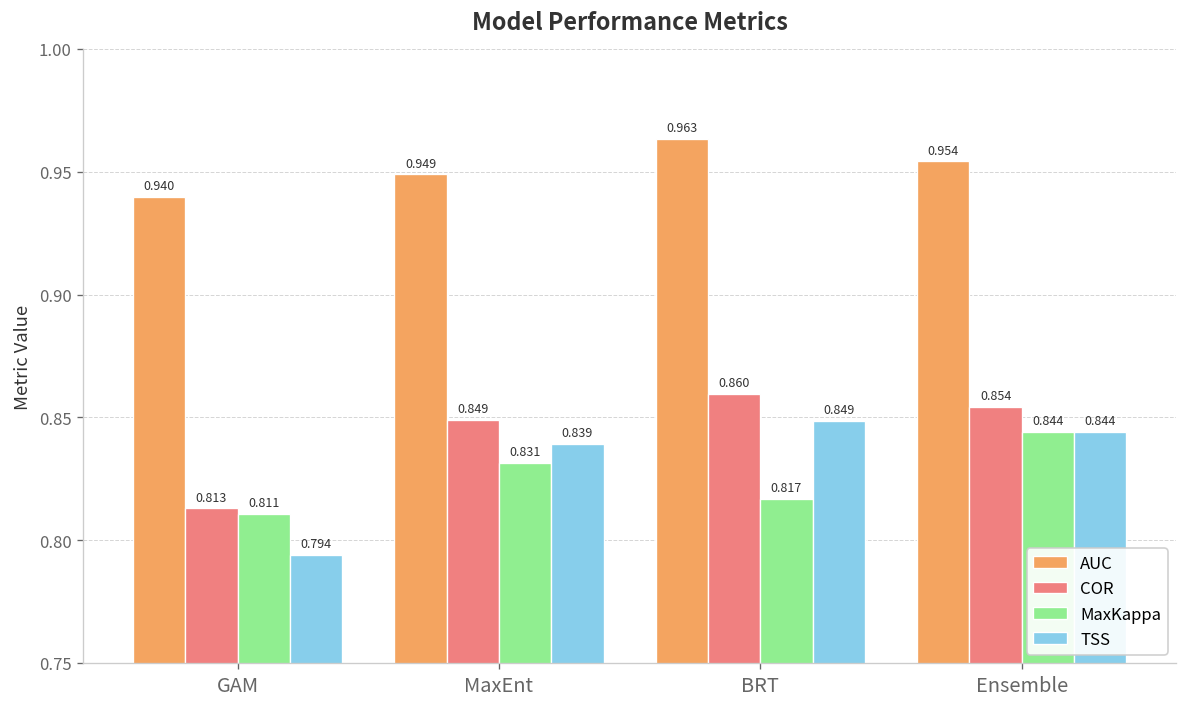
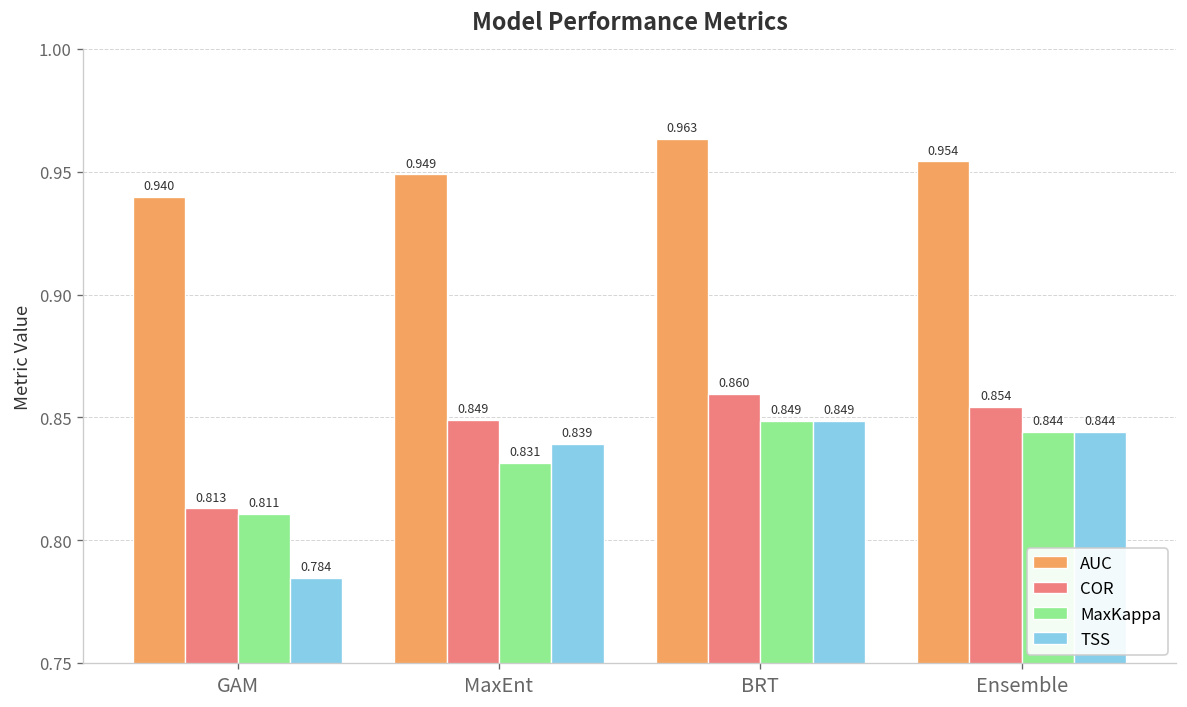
TSS, GAM: 0.794 -> 0.784
MaxKappa, BRT: 0.817 -> 0.849
